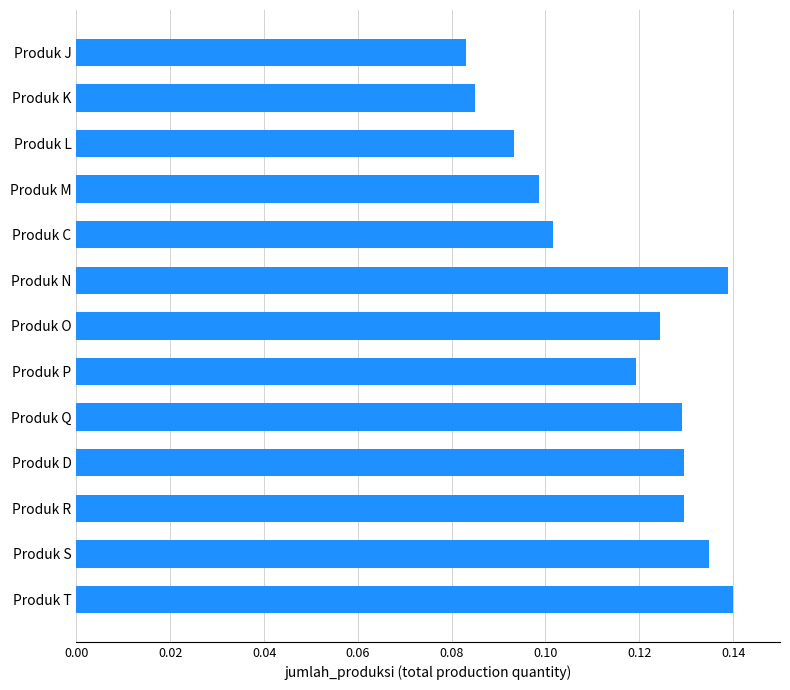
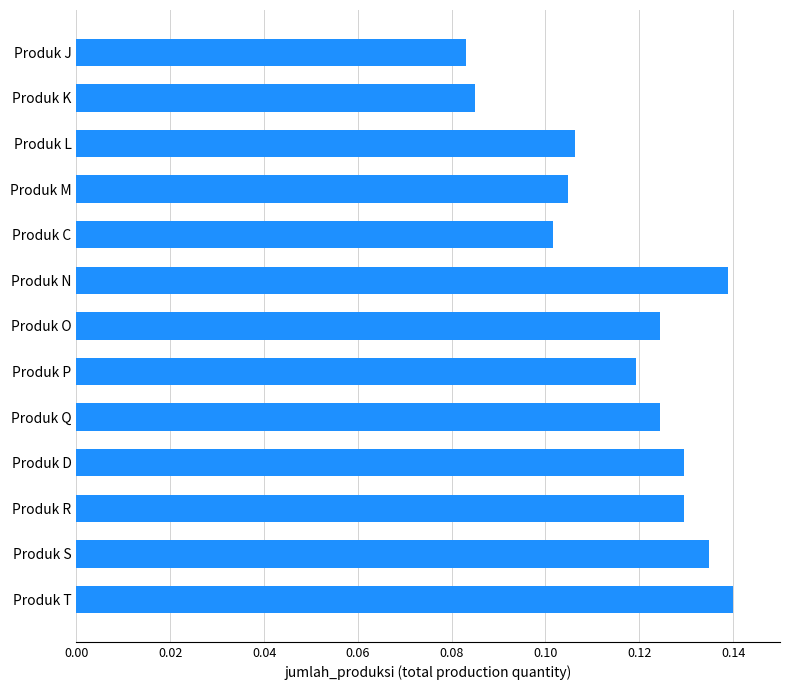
Produk L: 0.093 -> 0.106
Produk M: 0.099 -> 0.105
Produk Q: 0.129 -> 0.124
